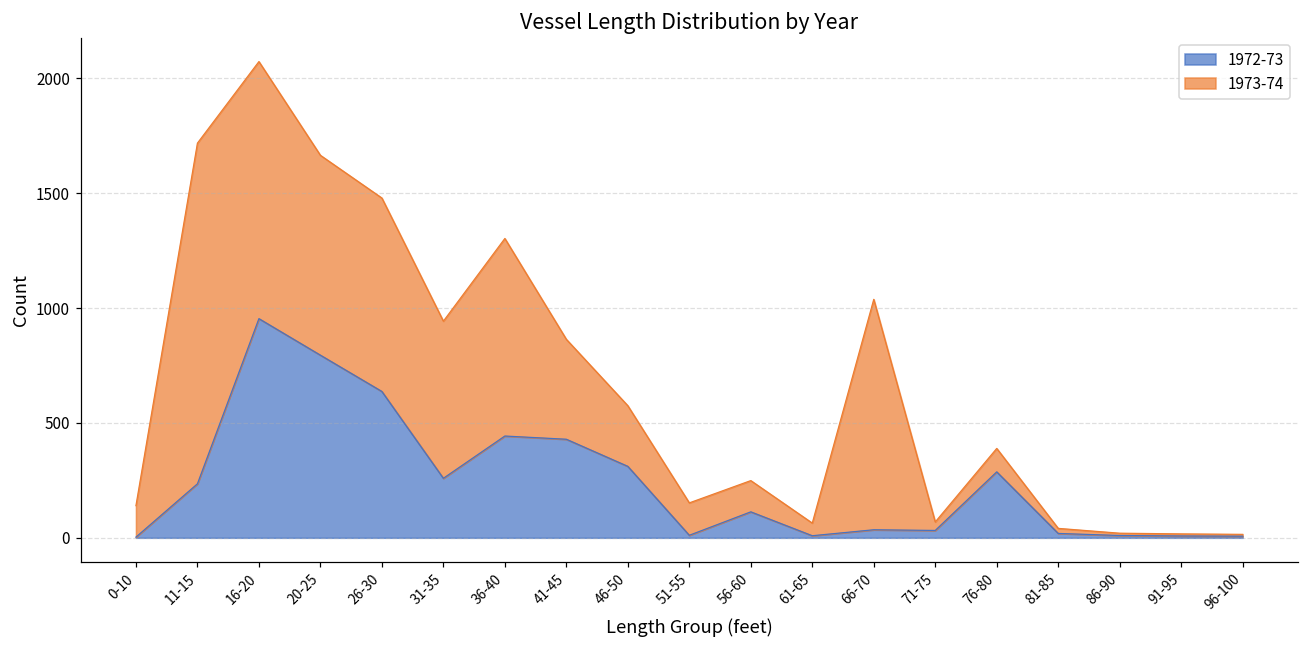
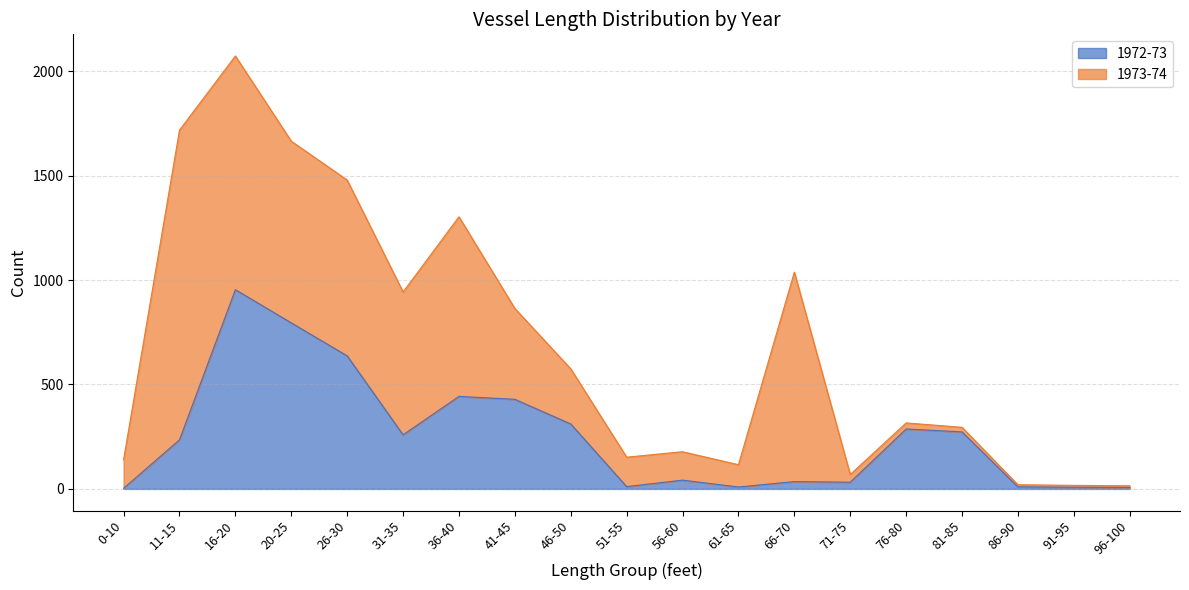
1972-73, 56-60: 110 -> 40
1973-74, 61-65: 60 -> 110
1973-74, 76-80: 100 -> 30
1972-73, 81-85: 20 -> 270
